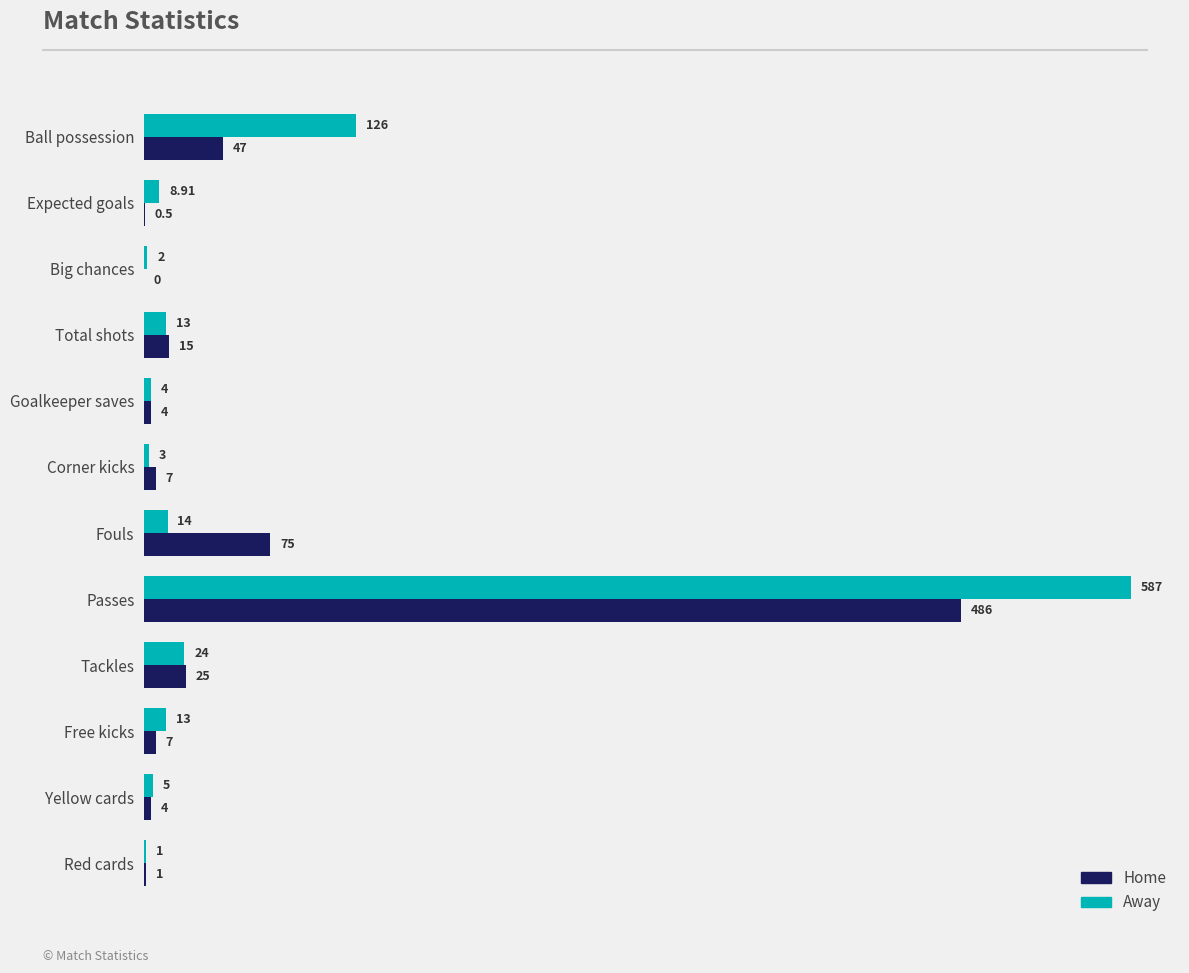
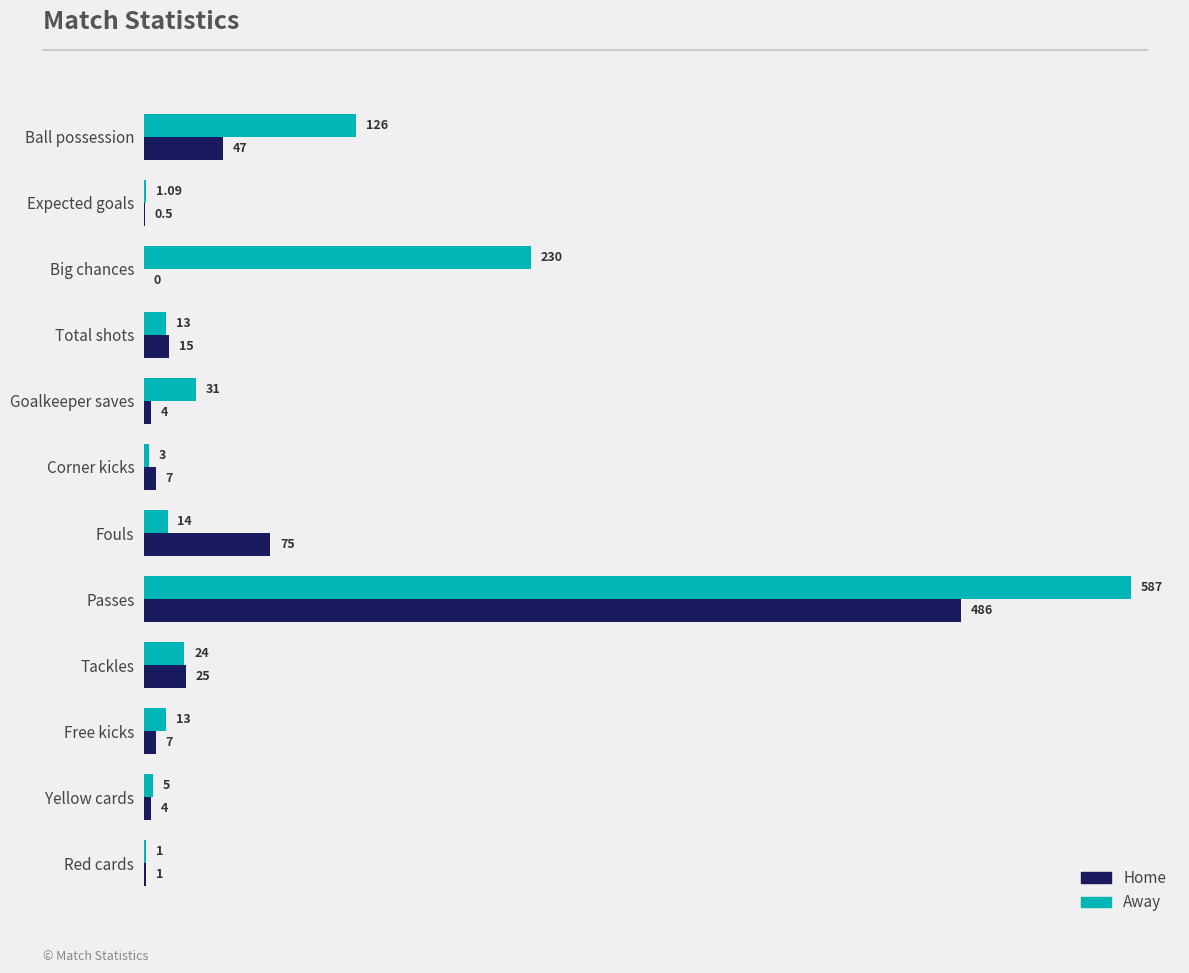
Away, Expected goals: 8.91 -> 1.09
Away, Big chances: 2 -> 230
Away, Goalkeeper saves: 4 -> 31
